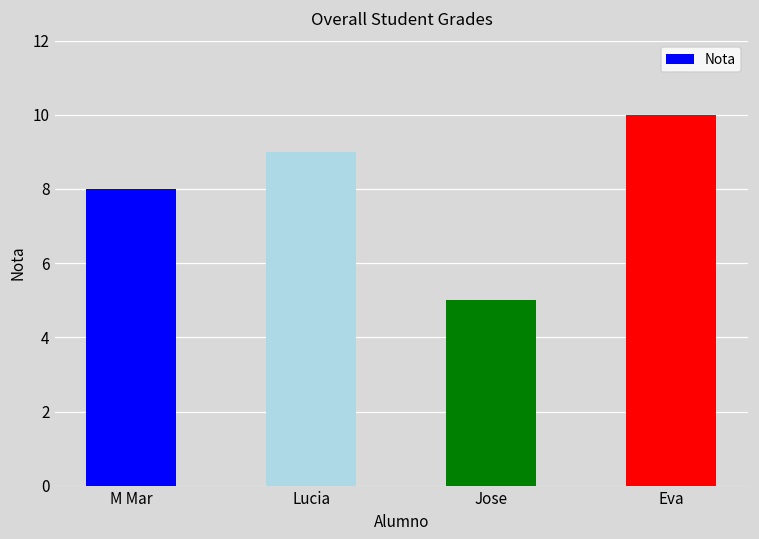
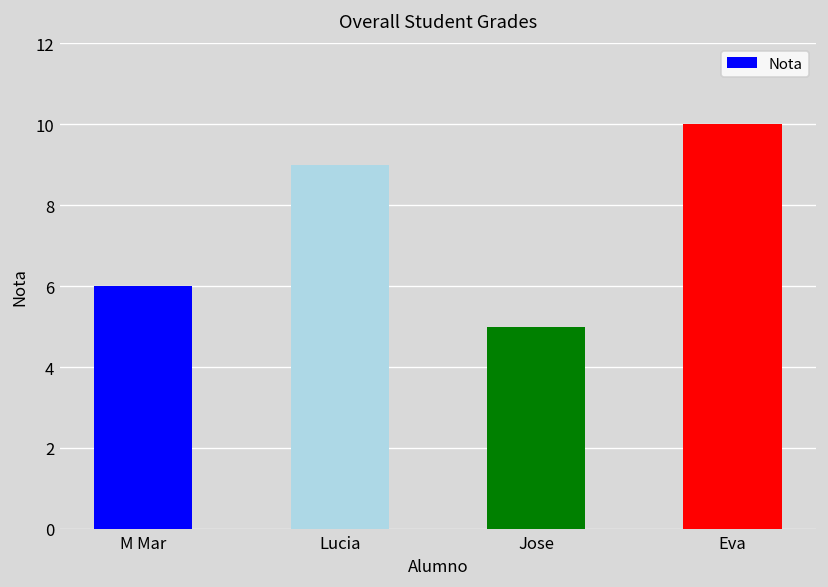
M Mar: 8 -> 6
